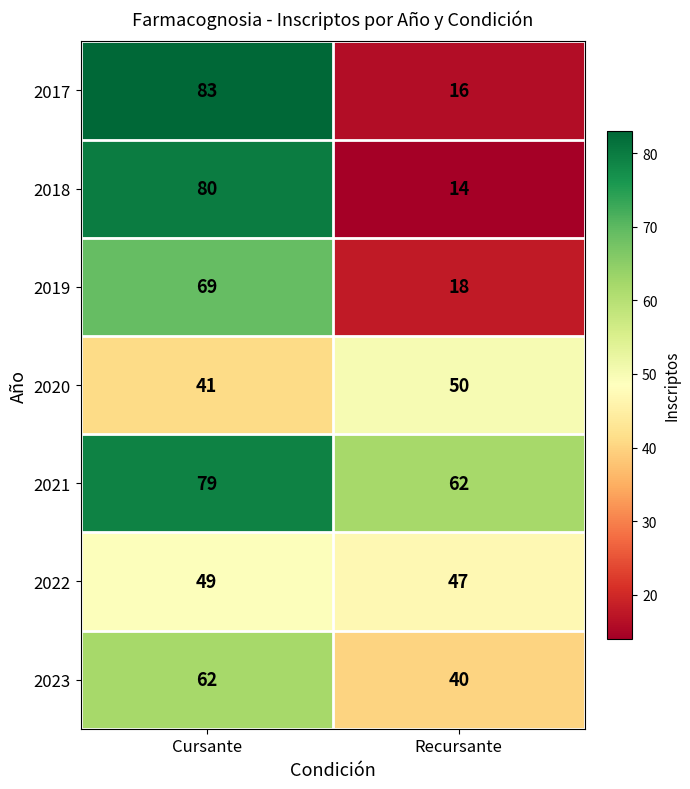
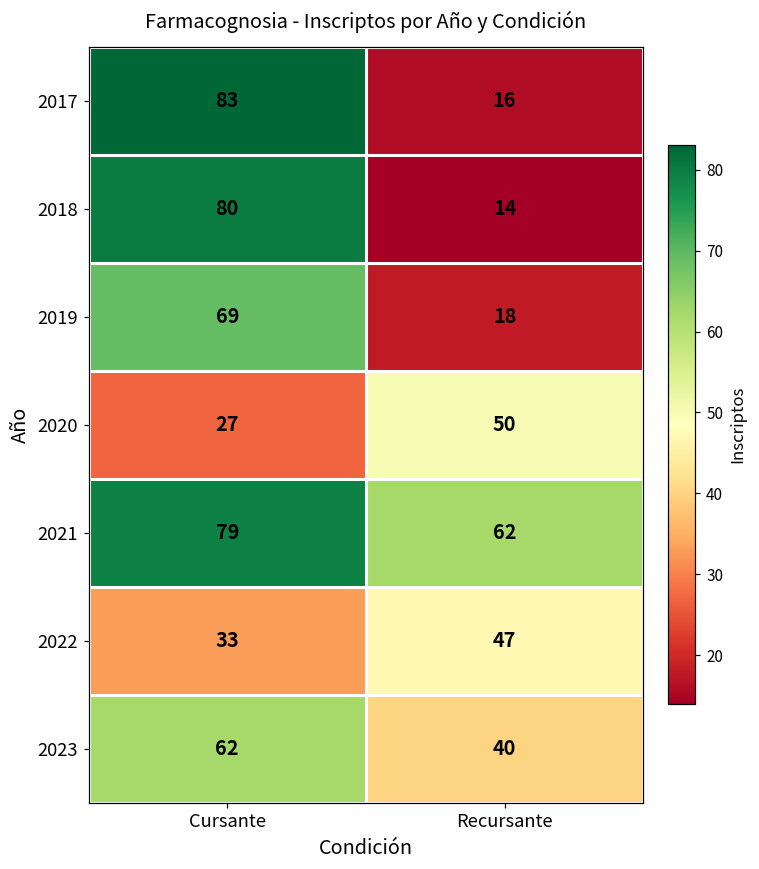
2020, Cursante: 41 -> 27
2022, Cursante: 49 -> 33
